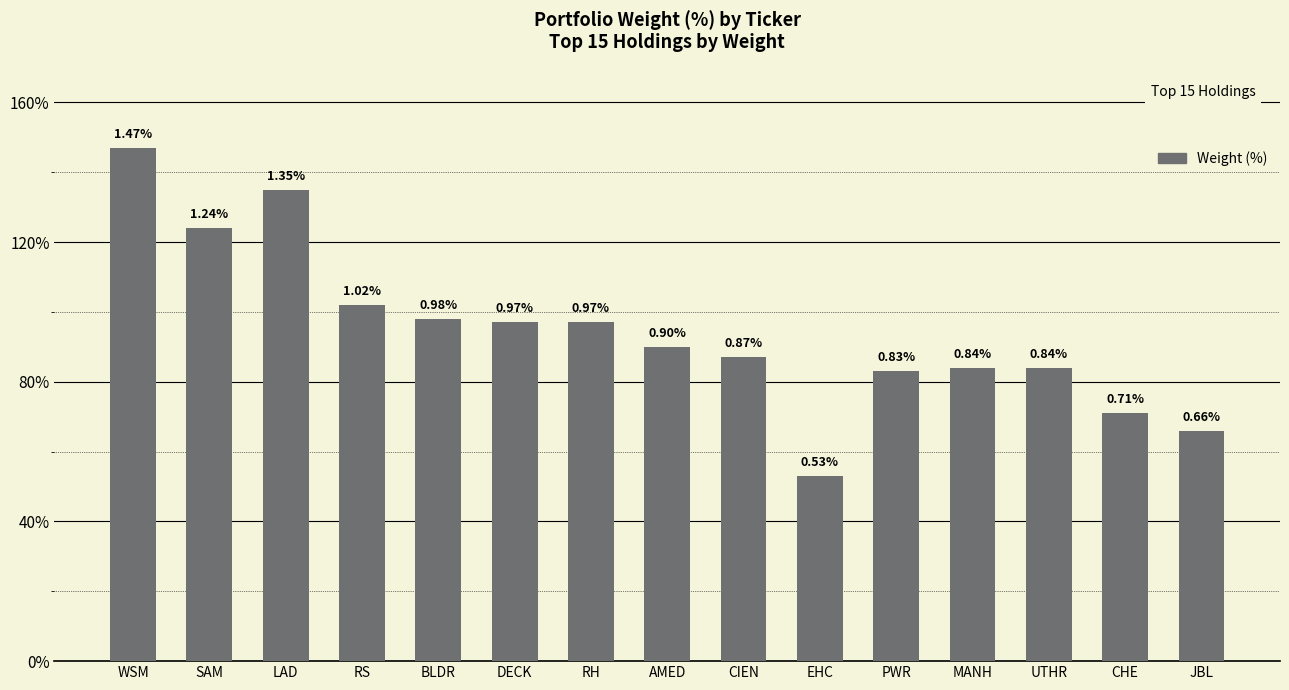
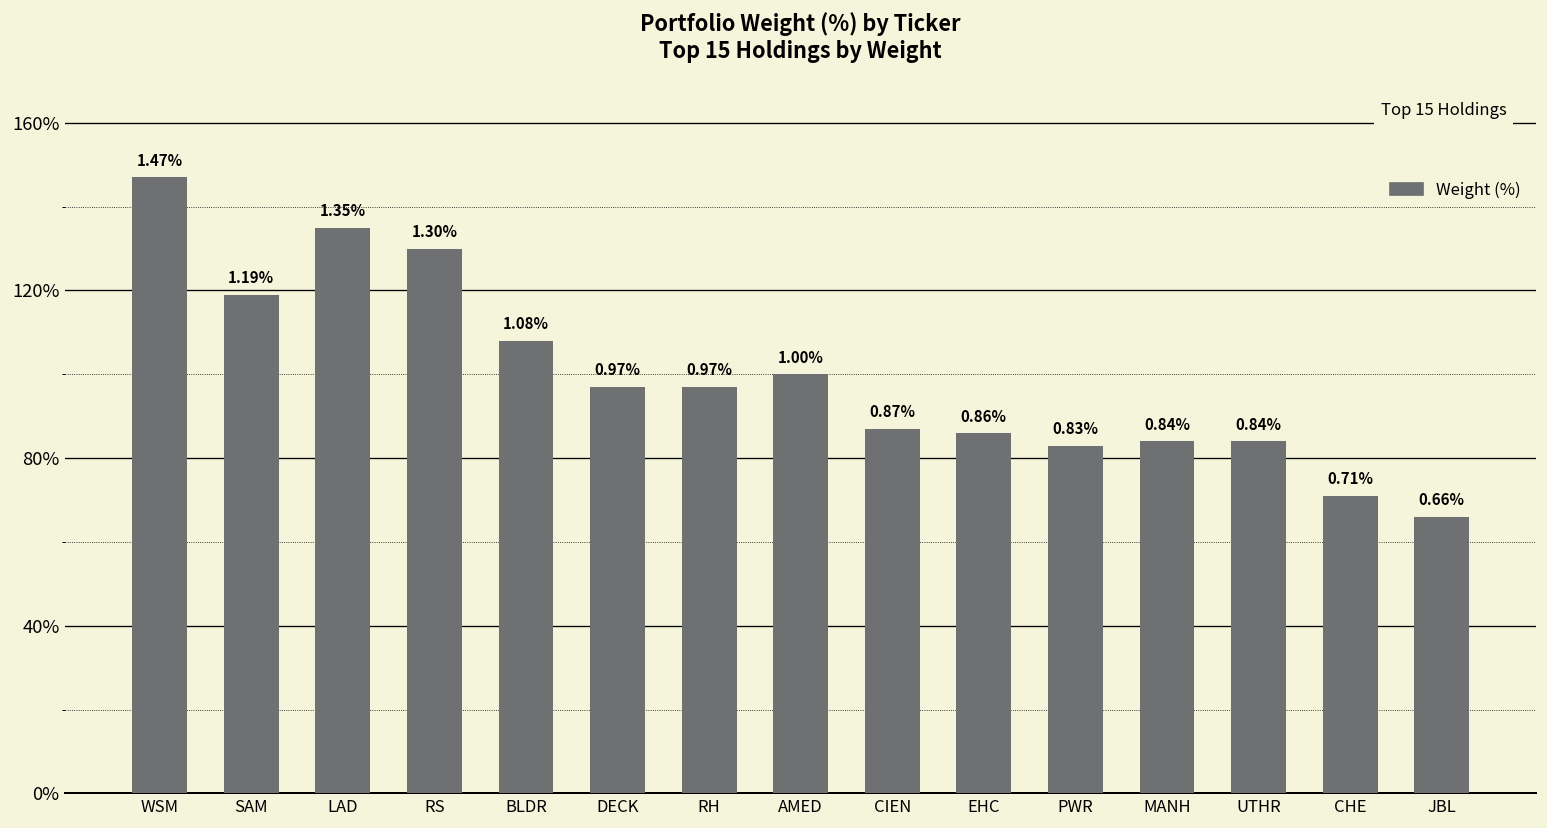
SAM: 1.24% -> 1.19%
RS: 1.02% -> 1.30%
BLDR: 0.98% -> 1.08%
AMED: 0.90% -> 1.00%
EHC: 0.53% -> 0.86%
